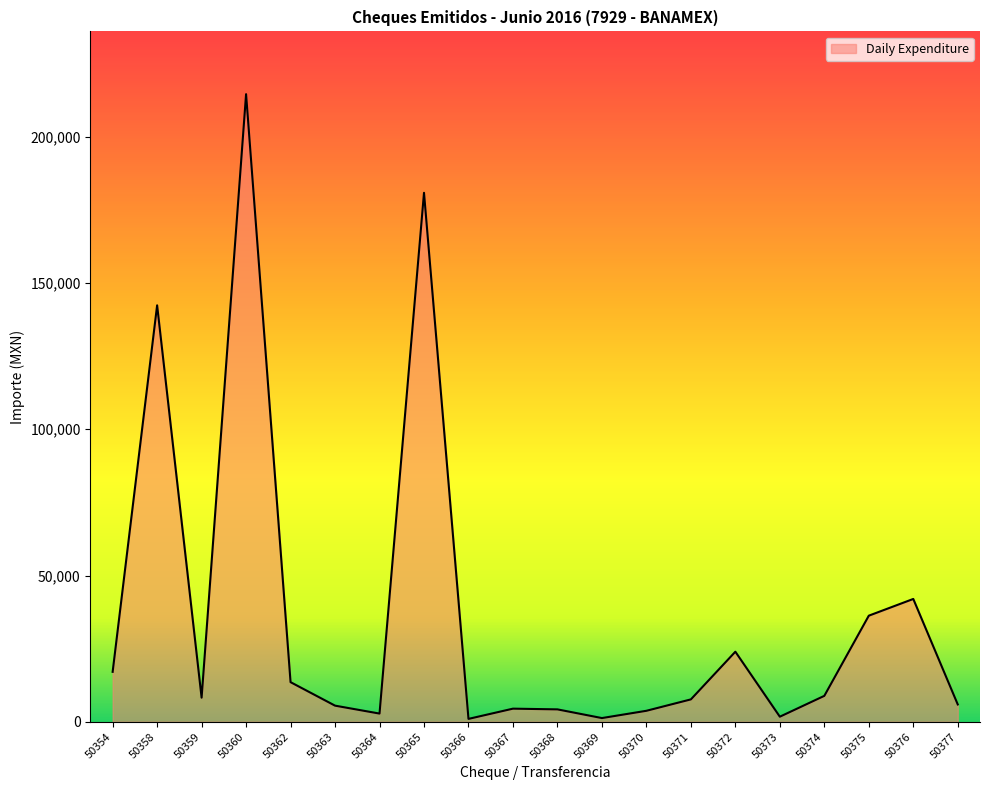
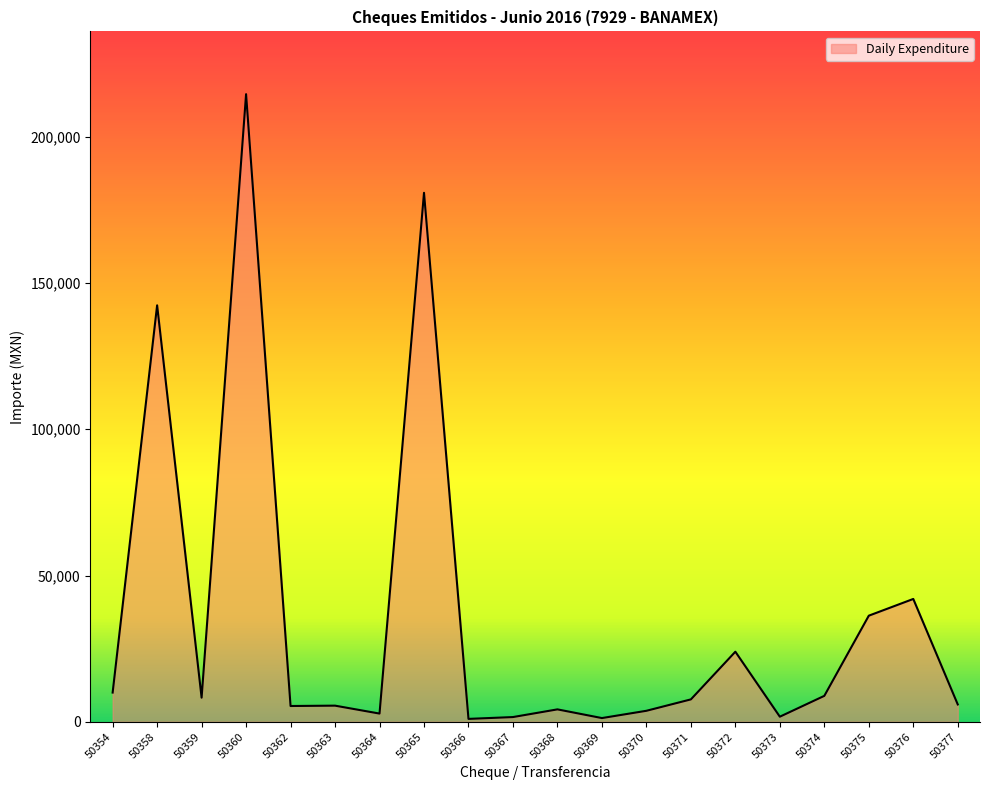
50354: 17,000 -> 10,000
50362: 14,000 -> 5,000
50367: 5,000 -> 2,000
